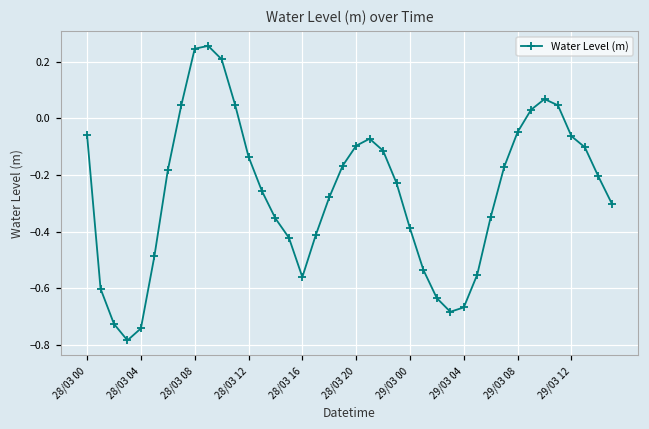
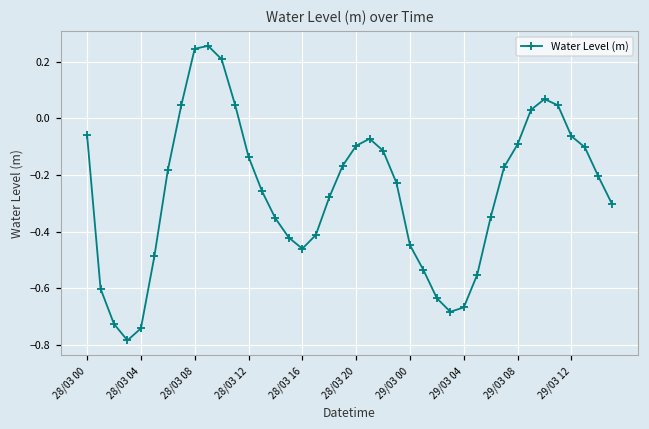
28/03 16: -0.56 -> -0.46
29/03 00: -0.39 -> -0.45
29/03 08: -0.05 -> -0.09
